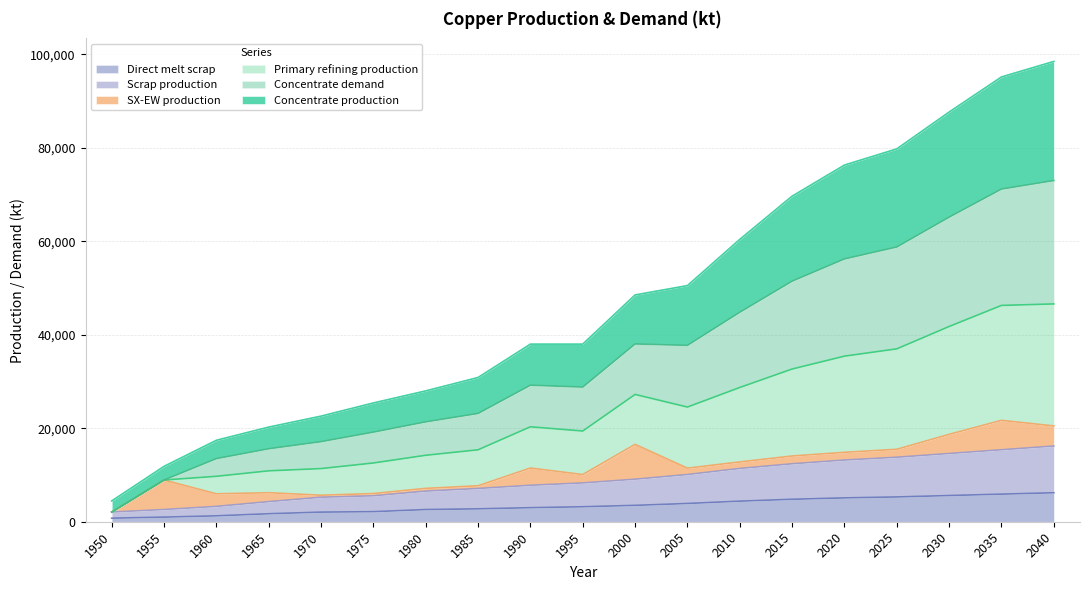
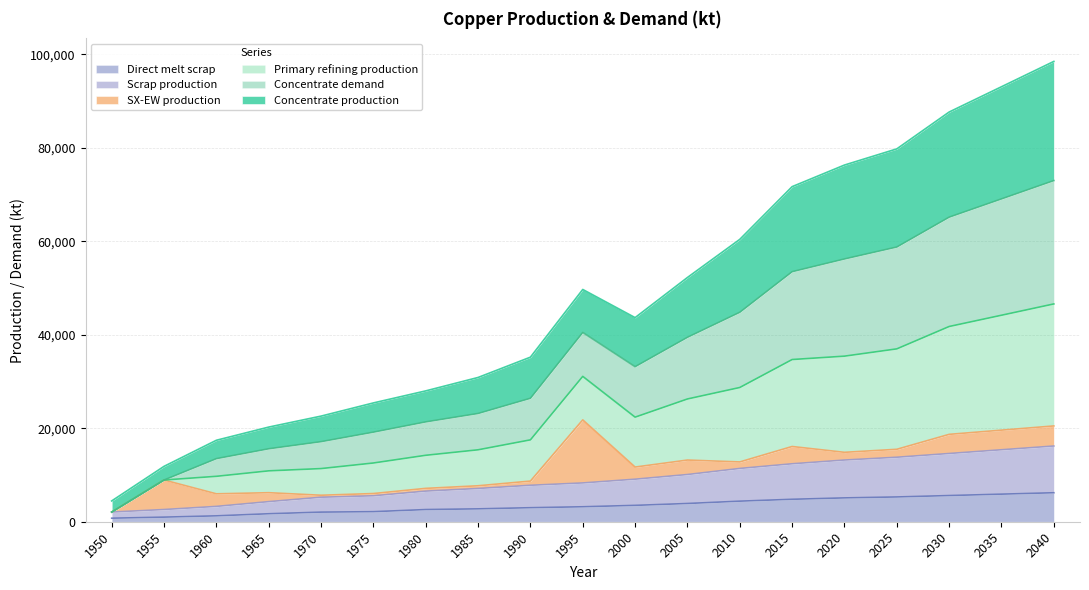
SX-EW production, 1990: 4,000 -> 1,000
SX-EW production, 1995: 2,000 -> 13,000
SX-EW production, 2000: 7,000 -> 3,000
SX-EW production, 2005: 1,000 -> 3,000
SX-EW production, 2015: 2,000 -> 4,000
SX-EW production, 2035: 6,000 -> 4,000
